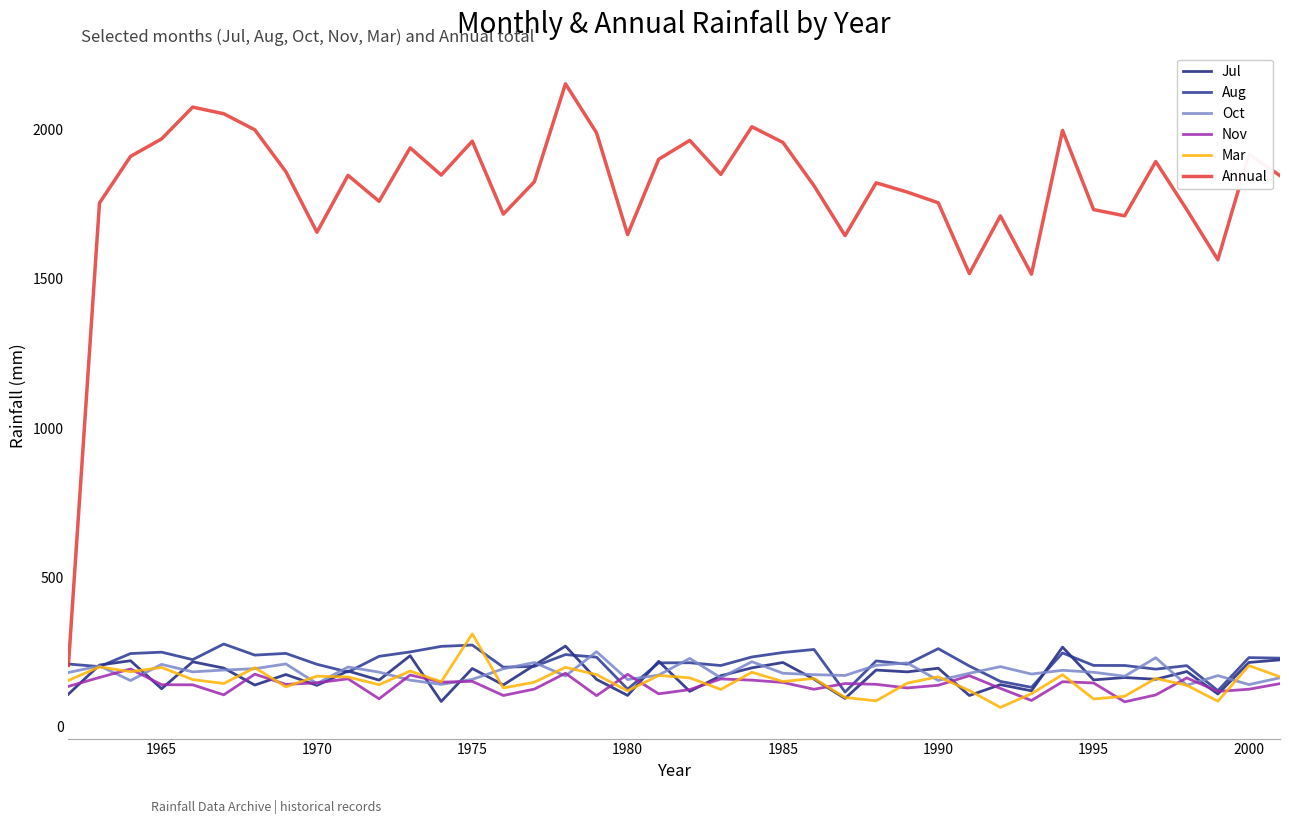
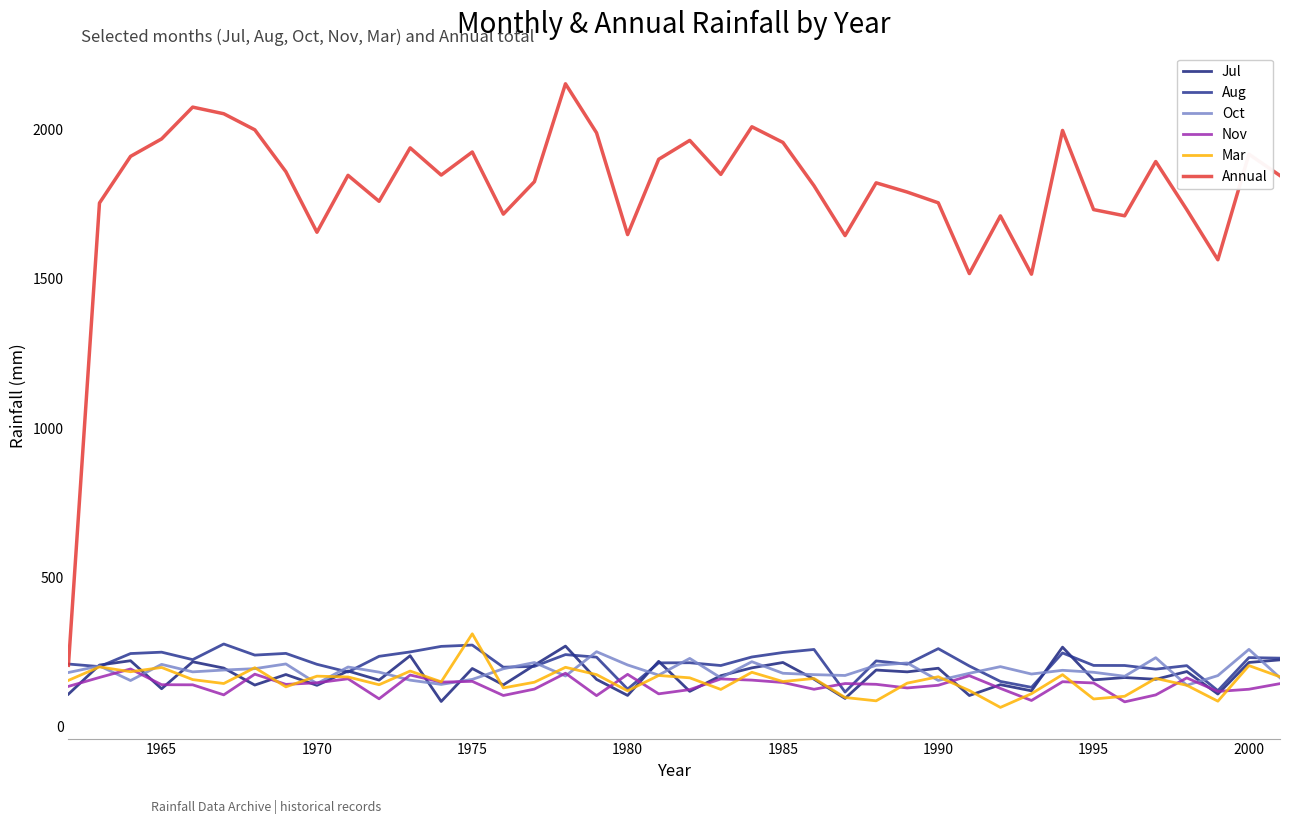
Annual, 1975: 1960 -> 1920
Oct, 1980: 160 -> 210
Oct, 2000: 140 -> 260
